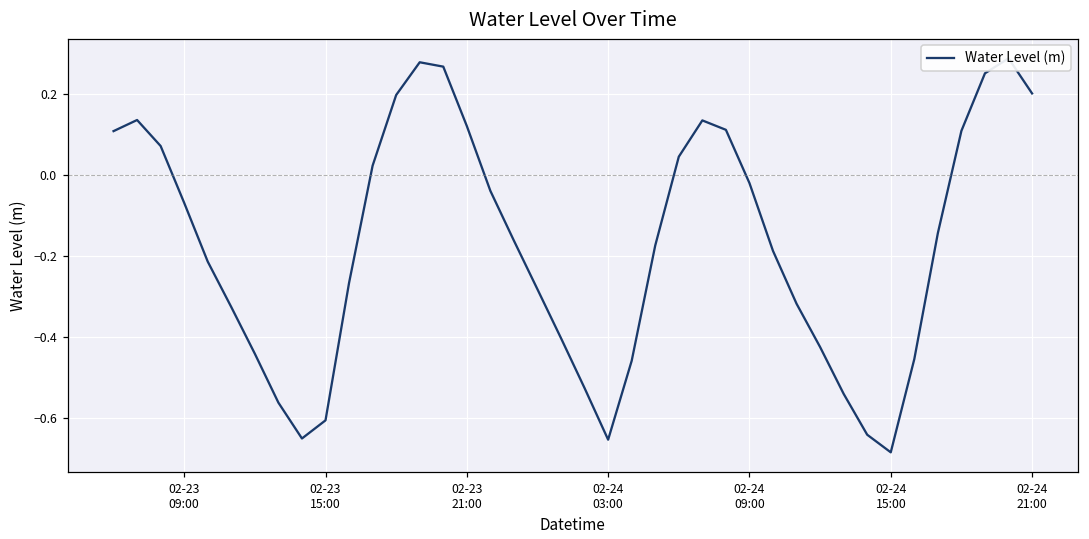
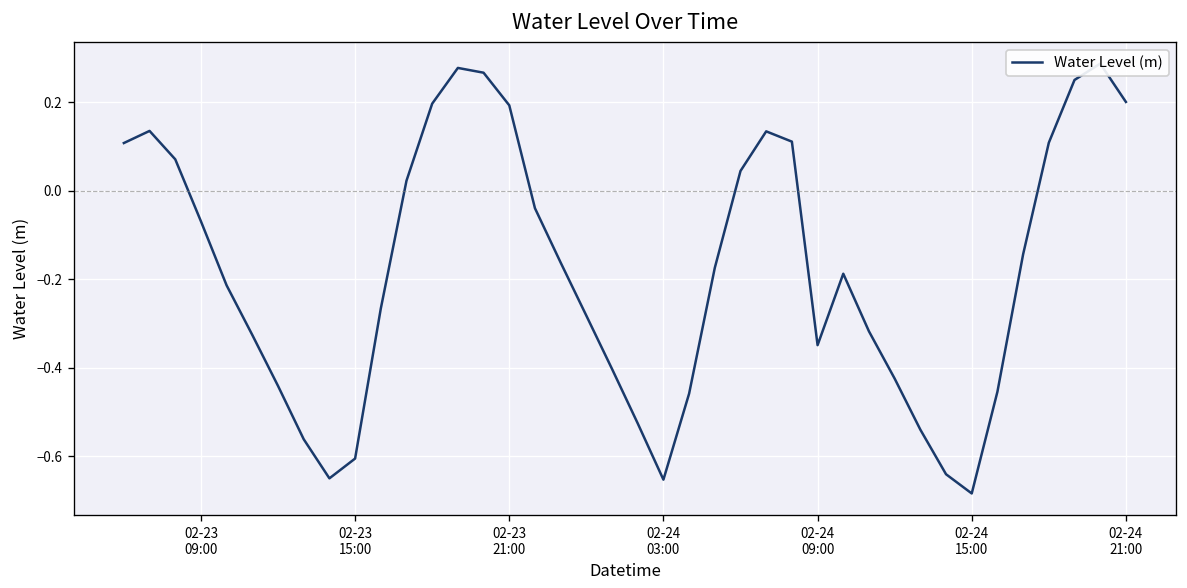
02-23 21:00: 0.12 -> 0.19
02-24 09:00: -0.02 -> -0.35
